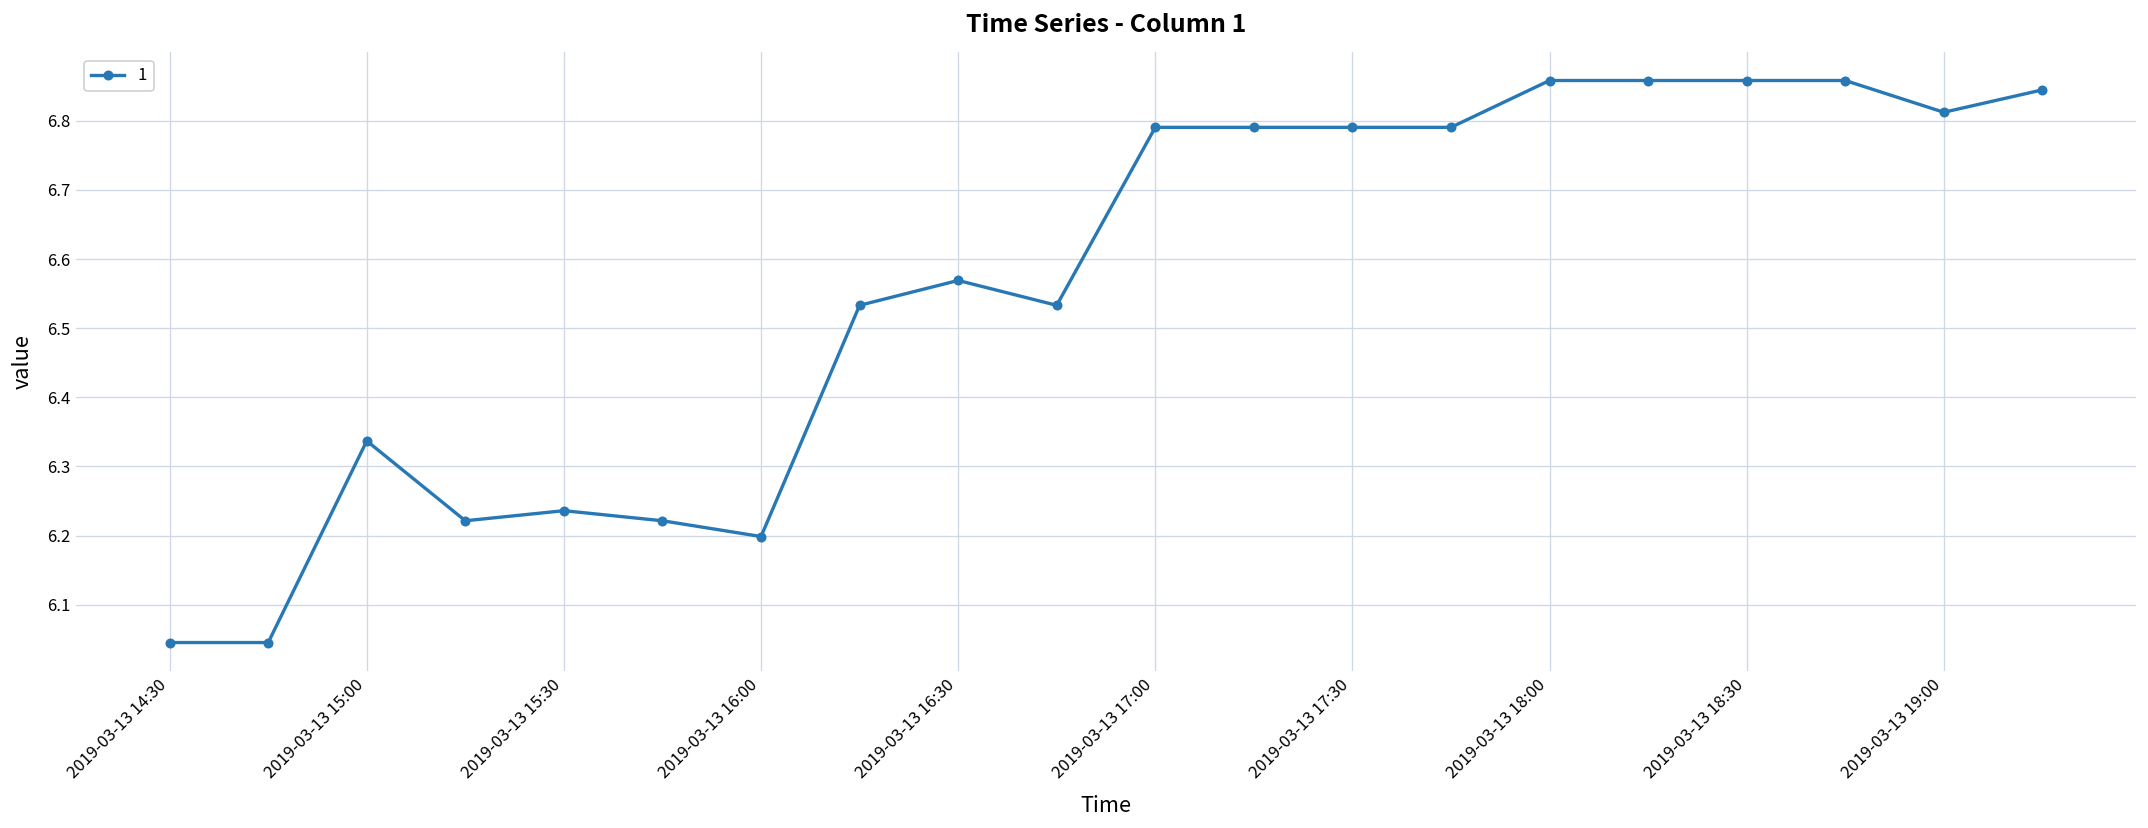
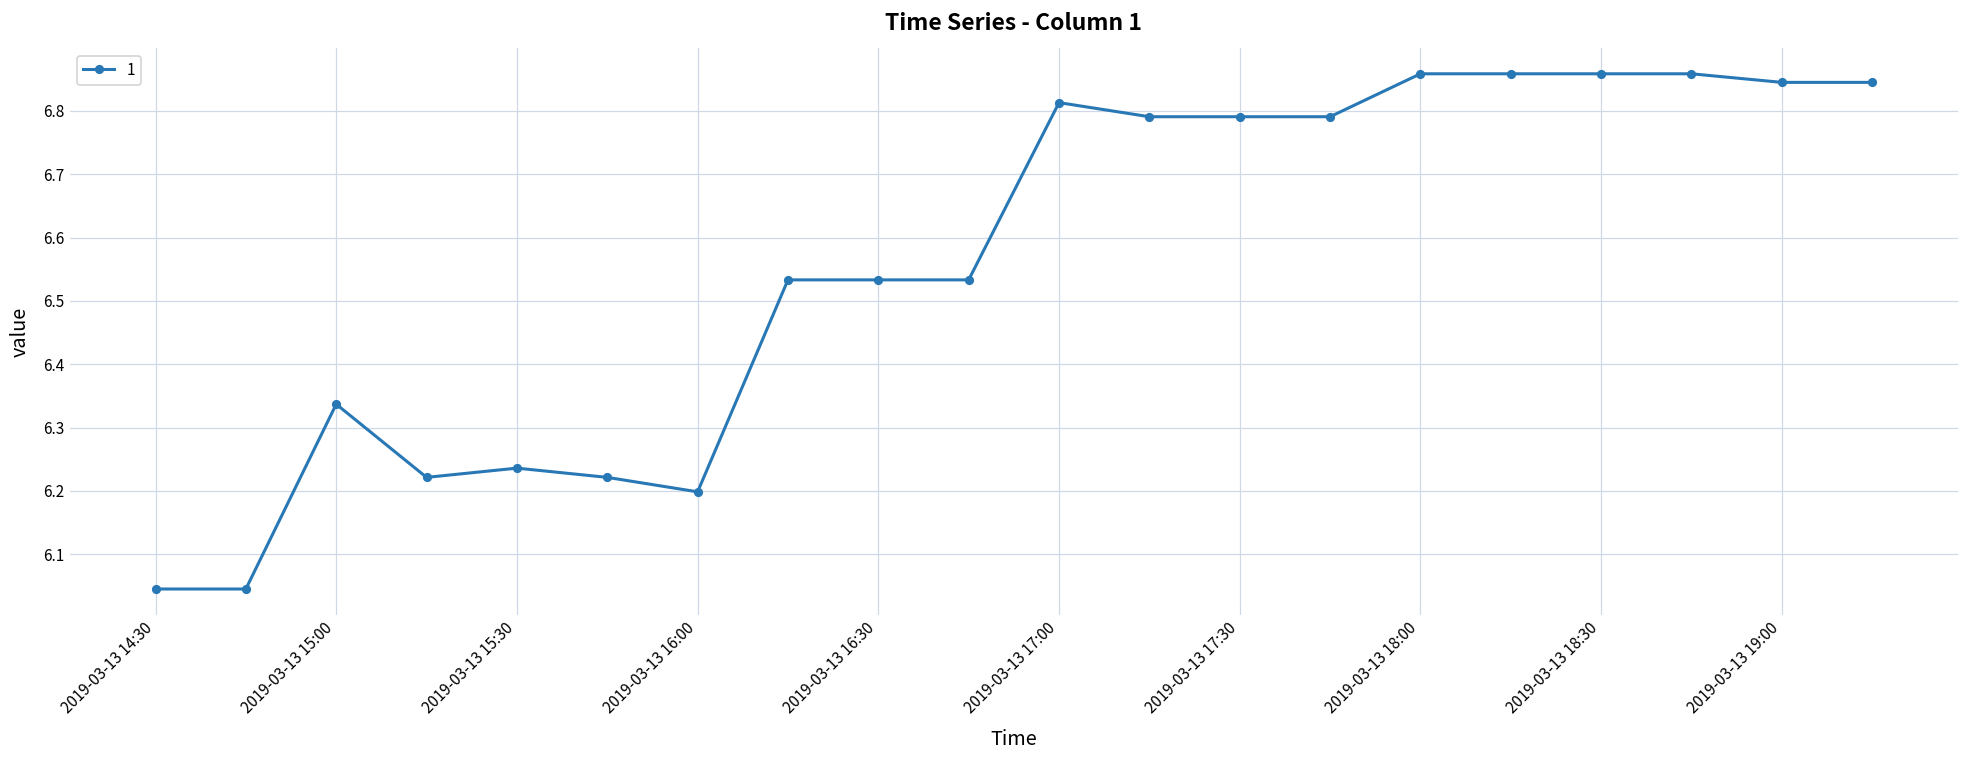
2019-03-13 16:30: 6.57 -> 6.53
2019-03-13 17:00: 6.79 -> 6.81
2019-03-13 19:00: 6.81 -> 6.84
